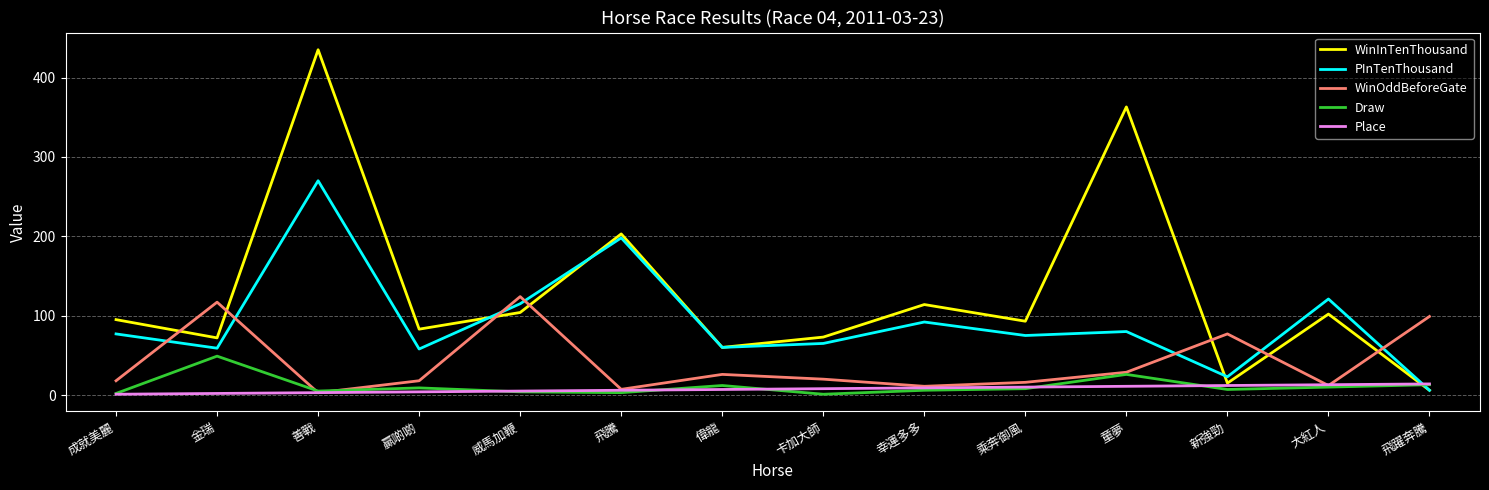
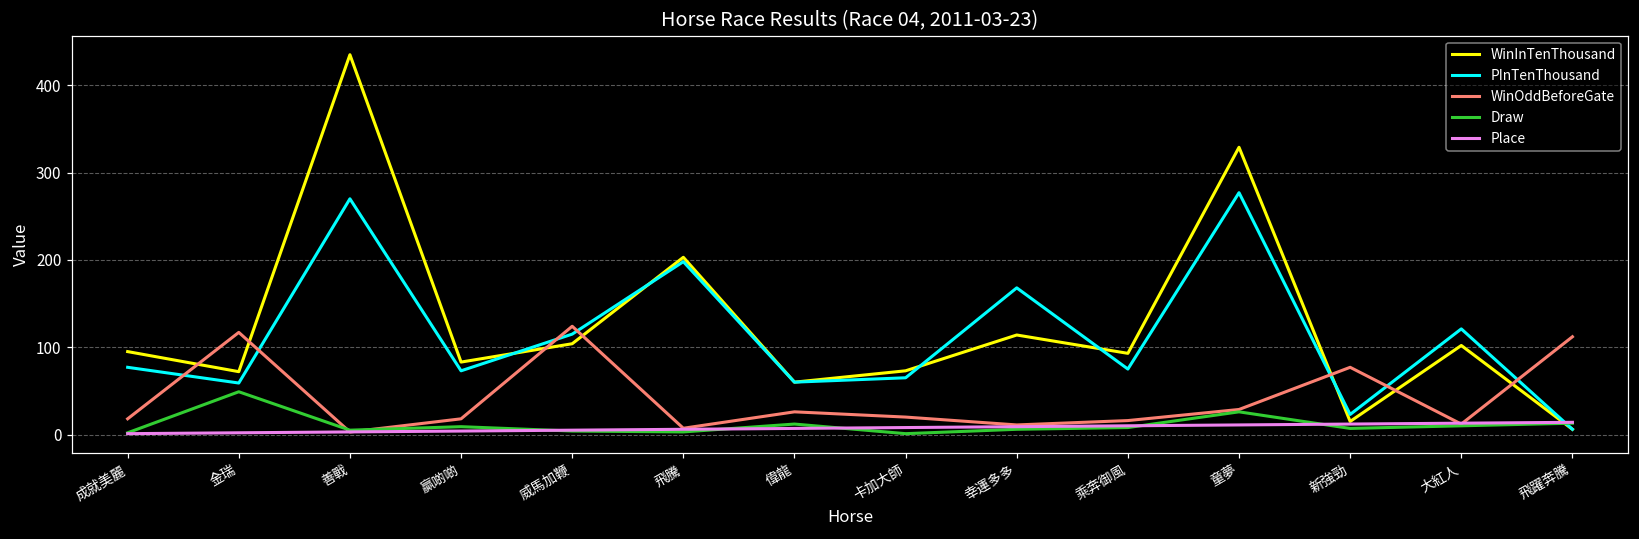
PInTenThousand, 贏啲啲: 60 -> 70
PInTenThousand, 幸運多多: 90 -> 170
WinInTenThousand, 童夢: 360 -> 330
PInTenThousand, 童夢: 80 -> 280
WinOddBeforeGate, 飛躍奔騰: 100 -> 110
